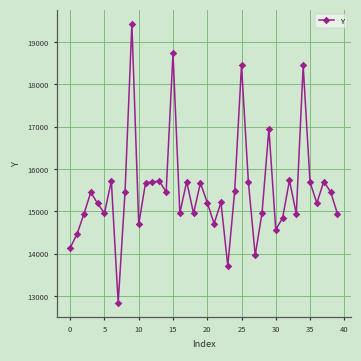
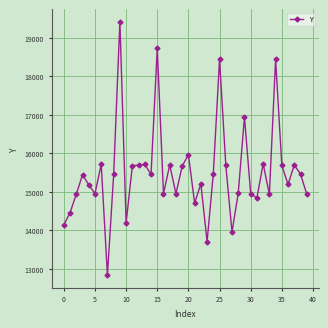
10: 14700 -> 14200
20: 15200 -> 16000
30: 14600 -> 15000
